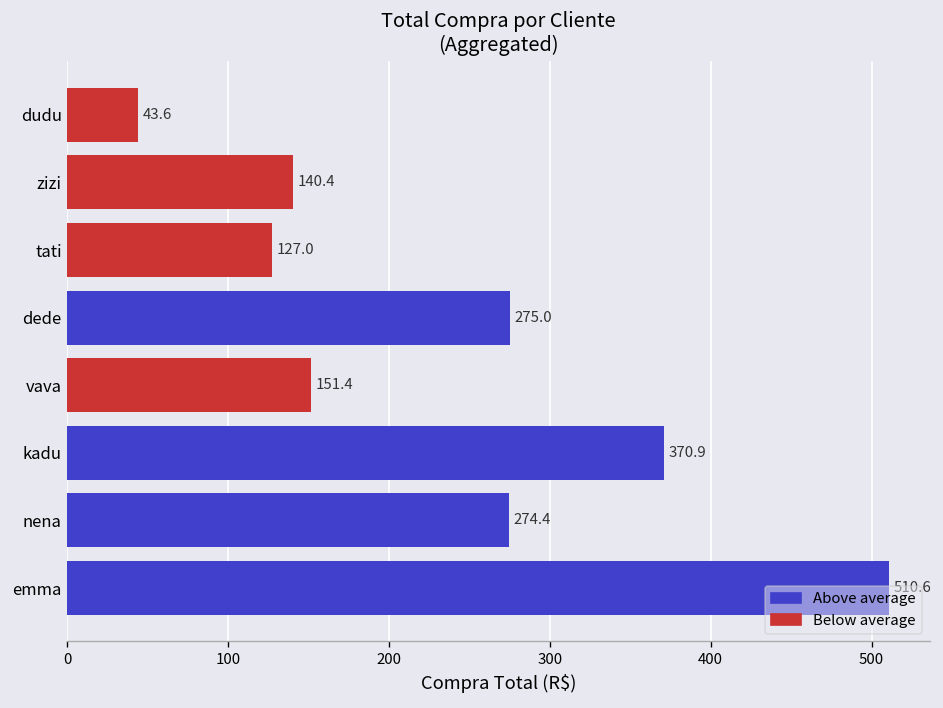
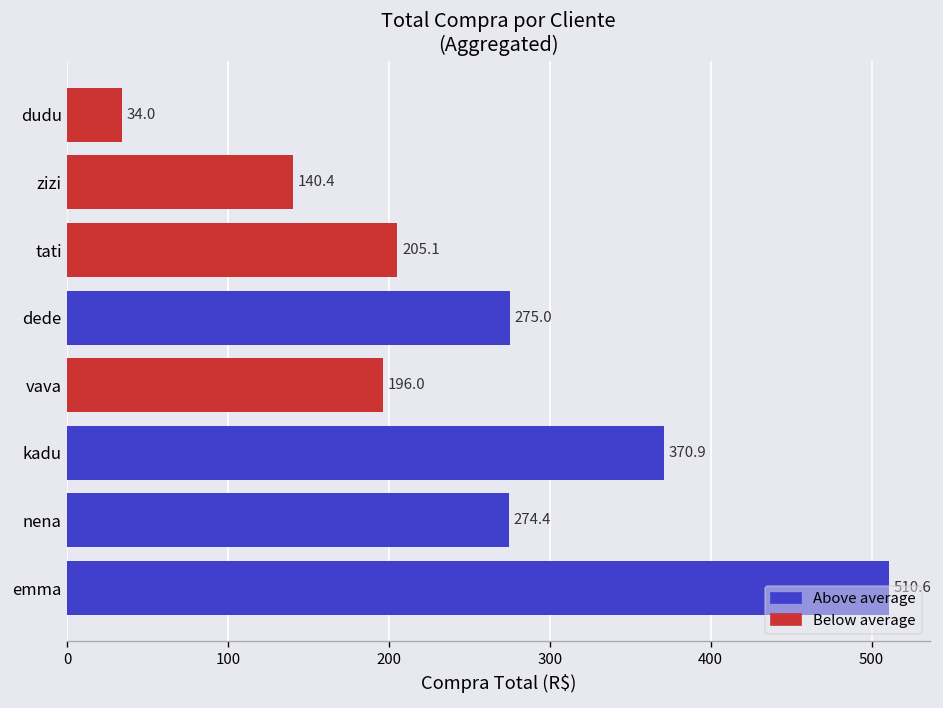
dudu: 43.6 -> 34.0
tati: 127.0 -> 205.1
vava: 151.4 -> 196.0
